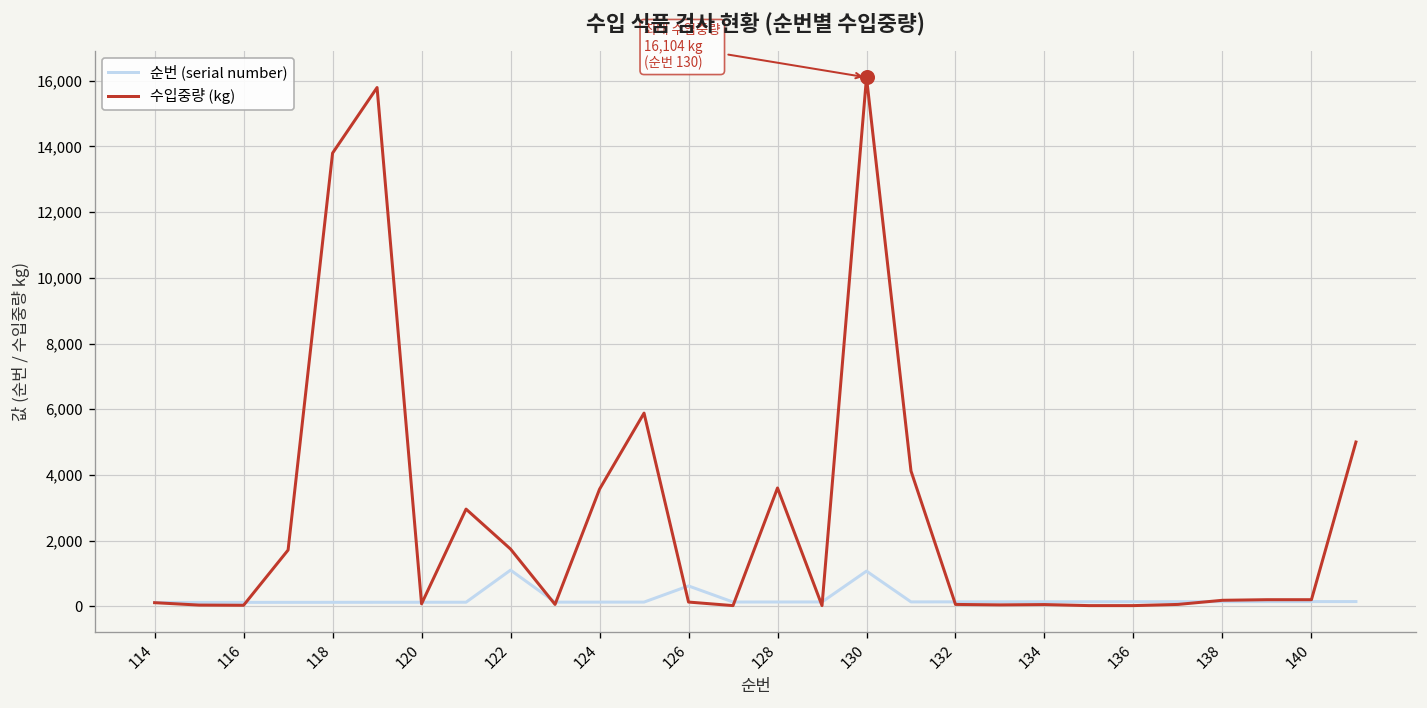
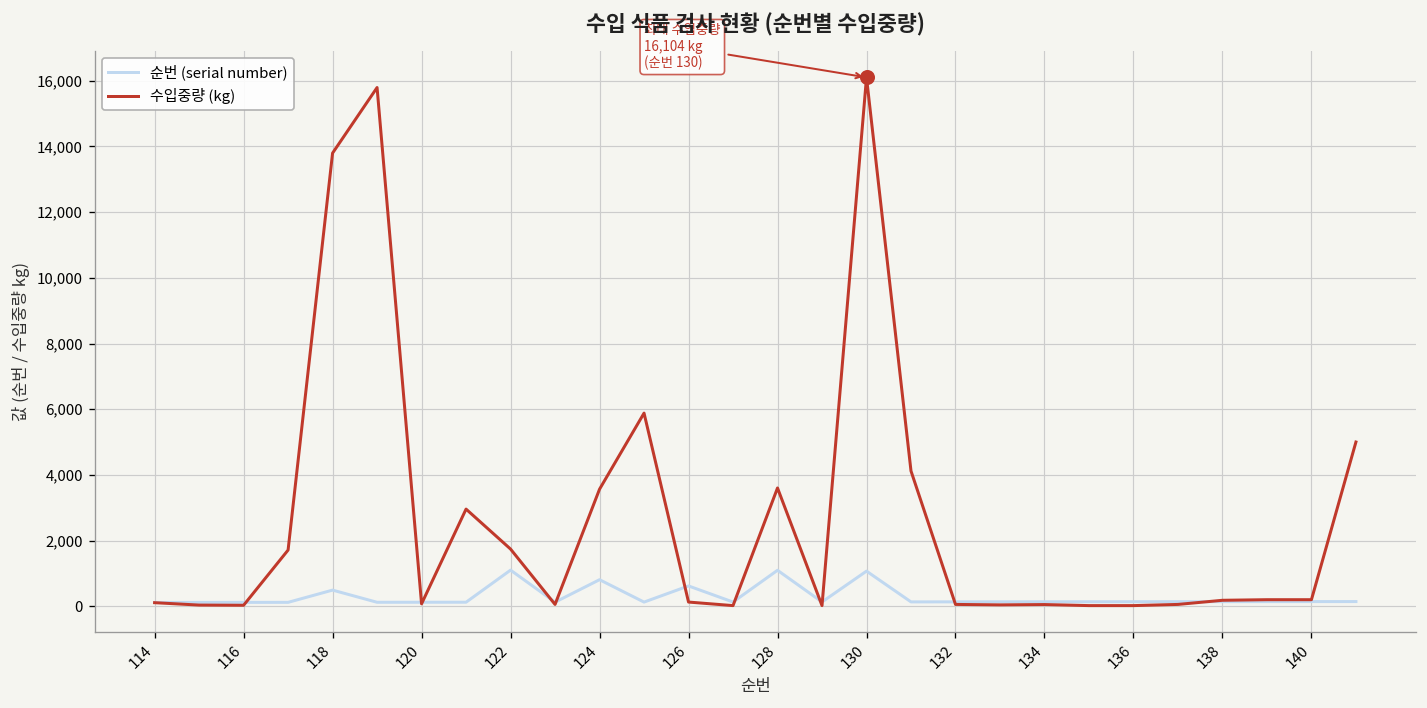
순번 (serial number), 118: 100 -> 500
순번 (serial number), 124: 100 -> 800
순번 (serial number), 128: 100 -> 1,100
